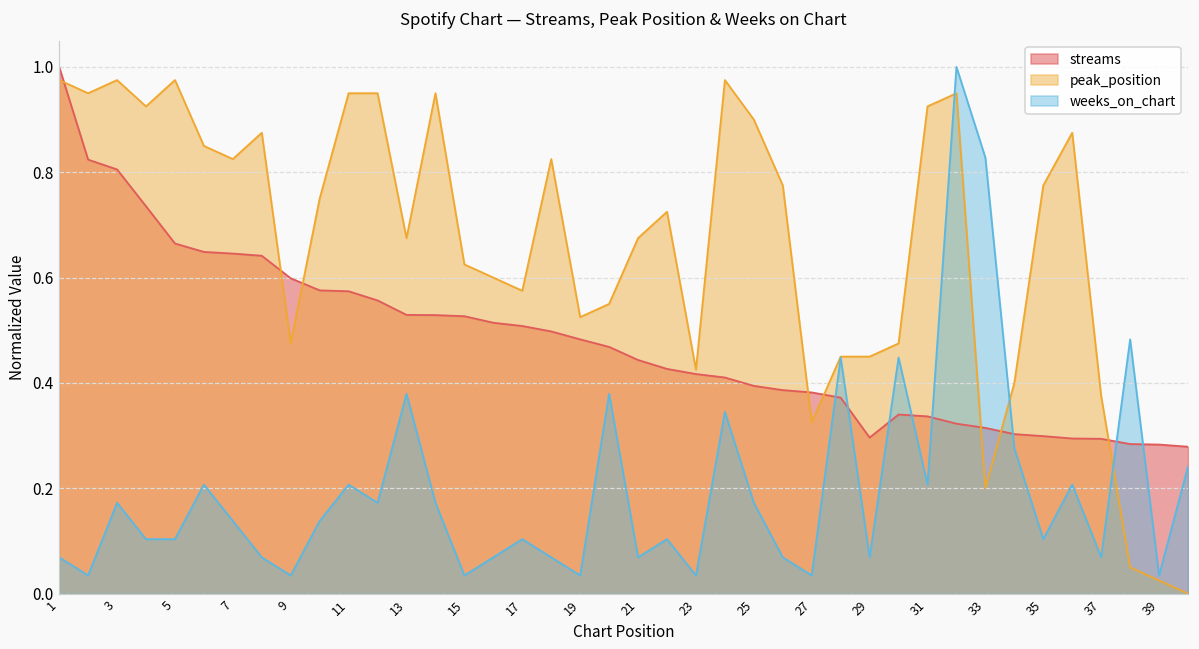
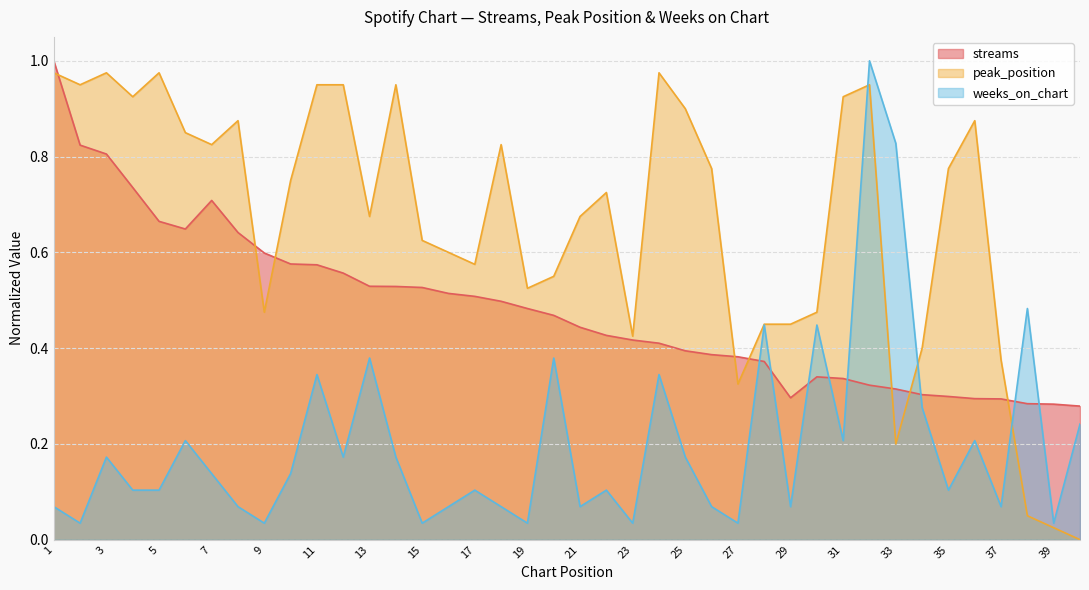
streams, 7: 0.65 -> 0.71
weeks_on_chart, 11: 0.21 -> 0.34
